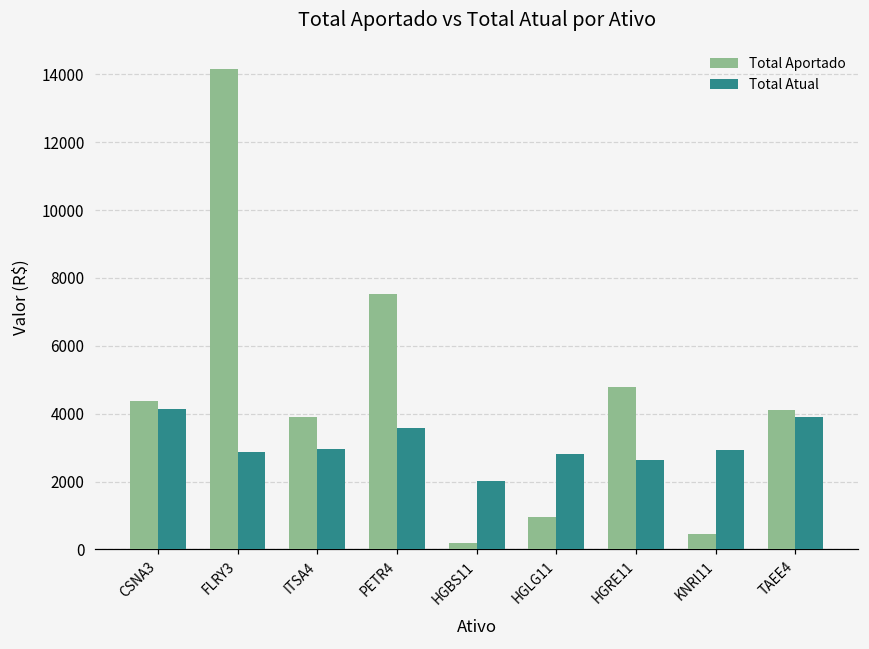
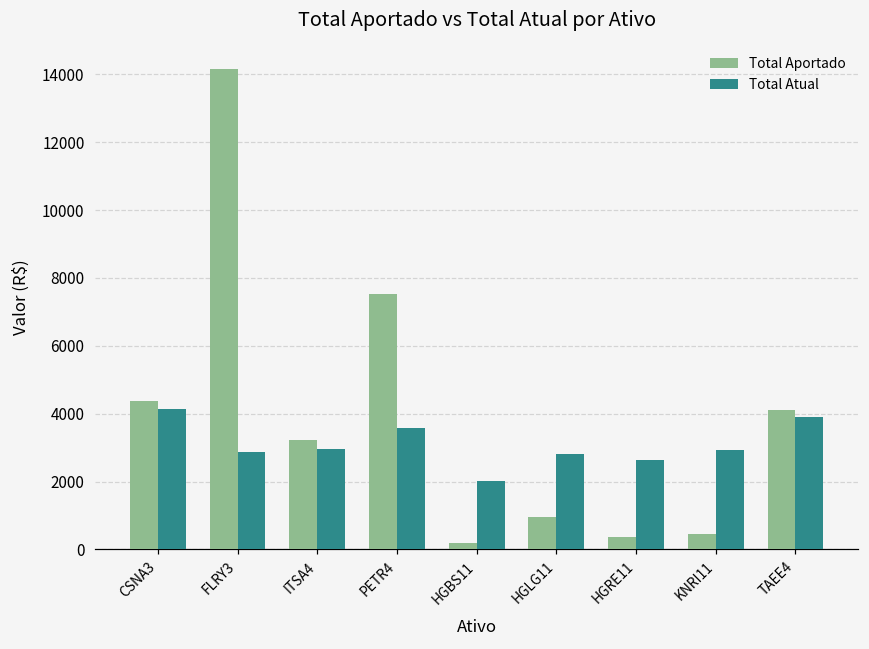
Total Aportado, ITSA4: 3900 -> 3200
Total Aportado, HGRE11: 4800 -> 400
